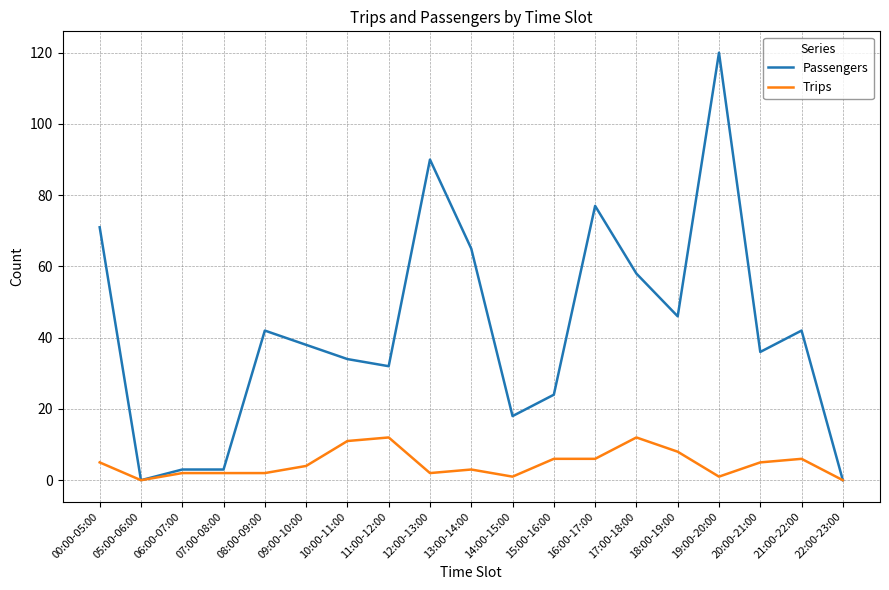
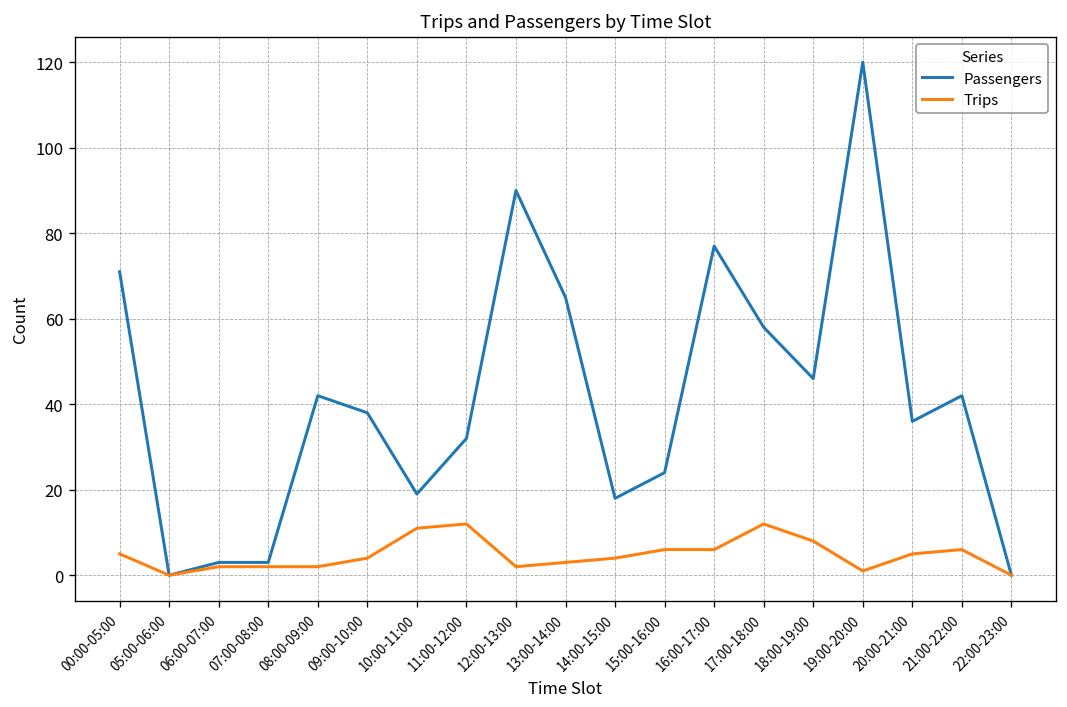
Passengers, 10:00-11:00: 34 -> 19
Trips, 14:00-15:00: 1 -> 4
